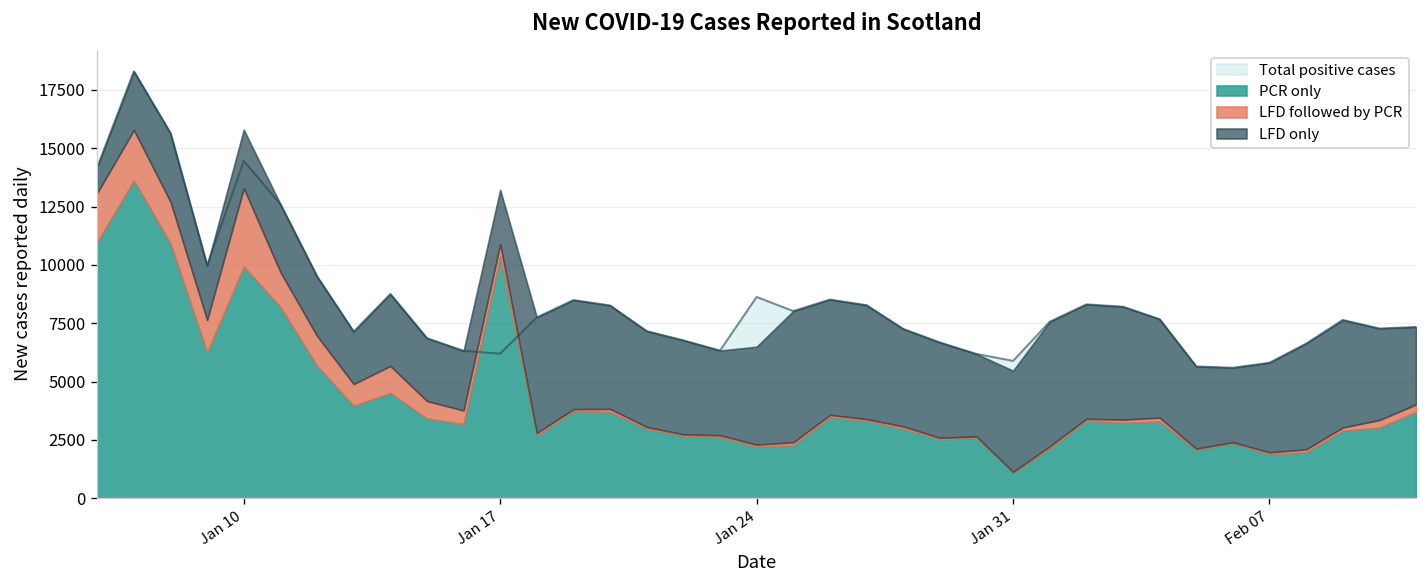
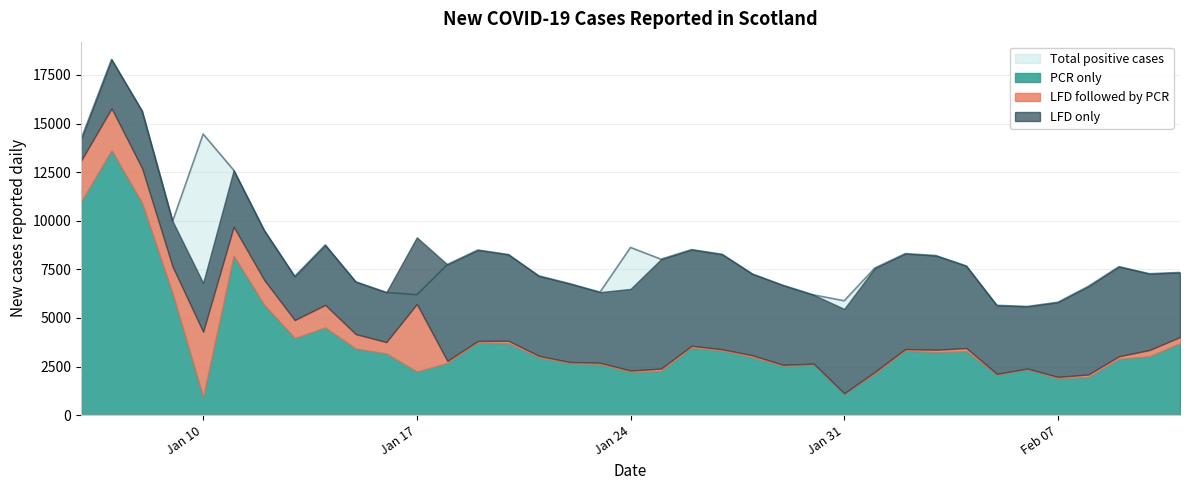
PCR only, Jan 10: 9900 -> 900
PCR only, Jan 17: 10400 -> 2200
LFD followed by PCR, Jan 17: 500 -> 3500
LFD only, Jan 17: 2300 -> 3400
